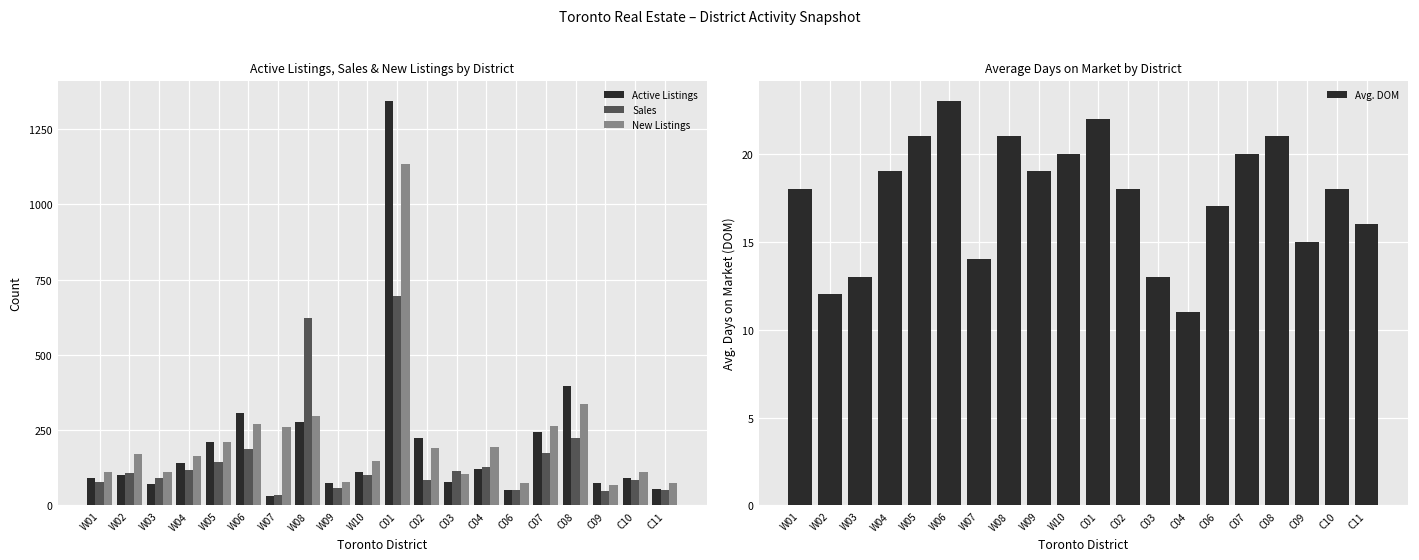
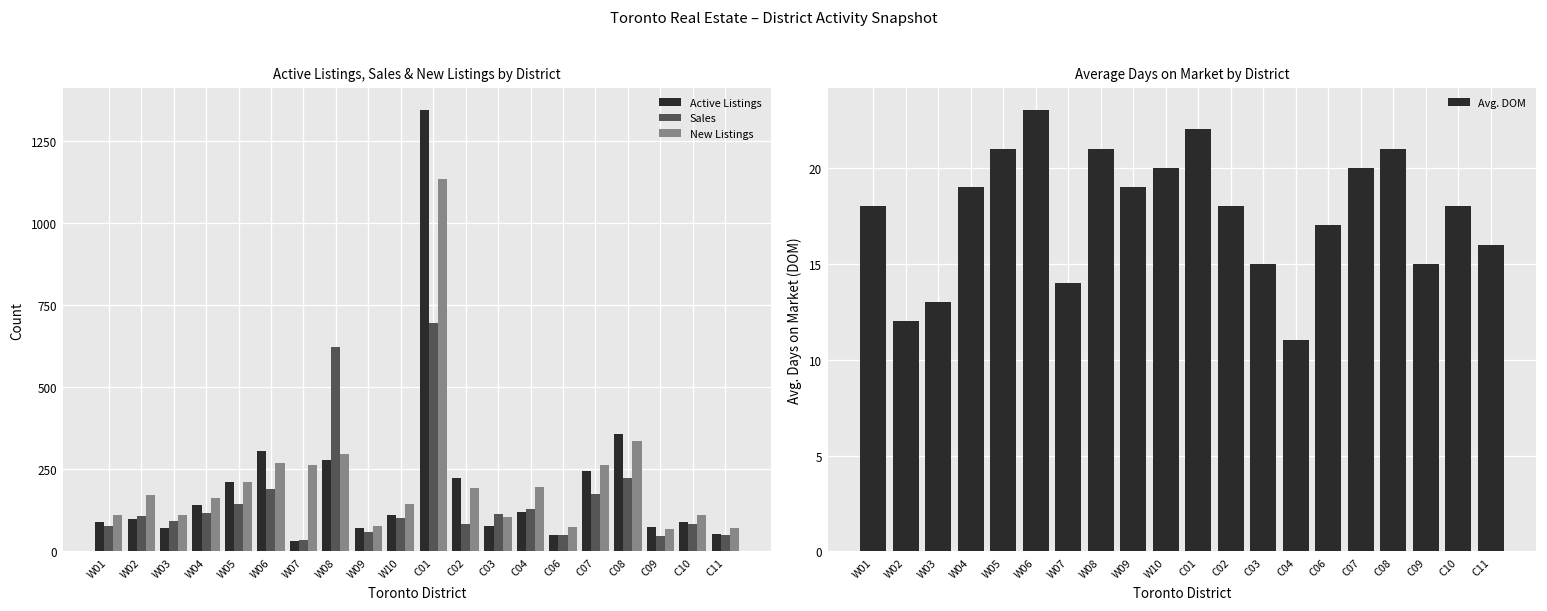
Active Listings, Sales & New Listings by District, Active Listings, C08: 400 -> 360
Average Days on Market by District, C03: 13 -> 15
